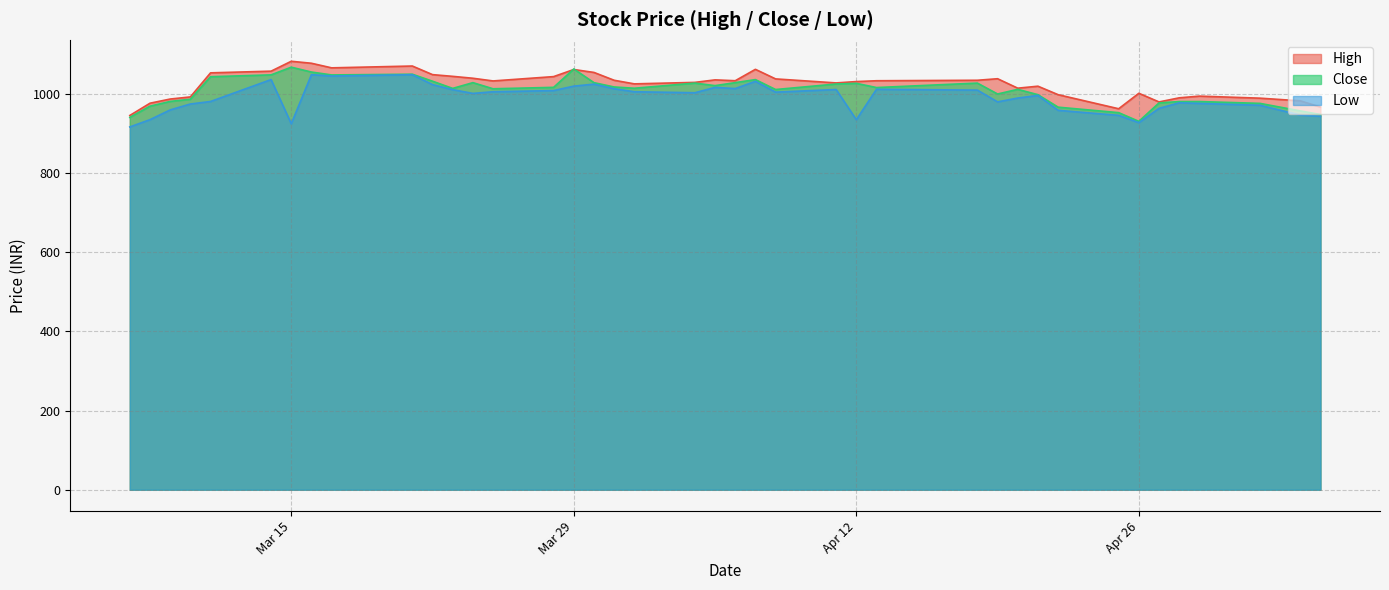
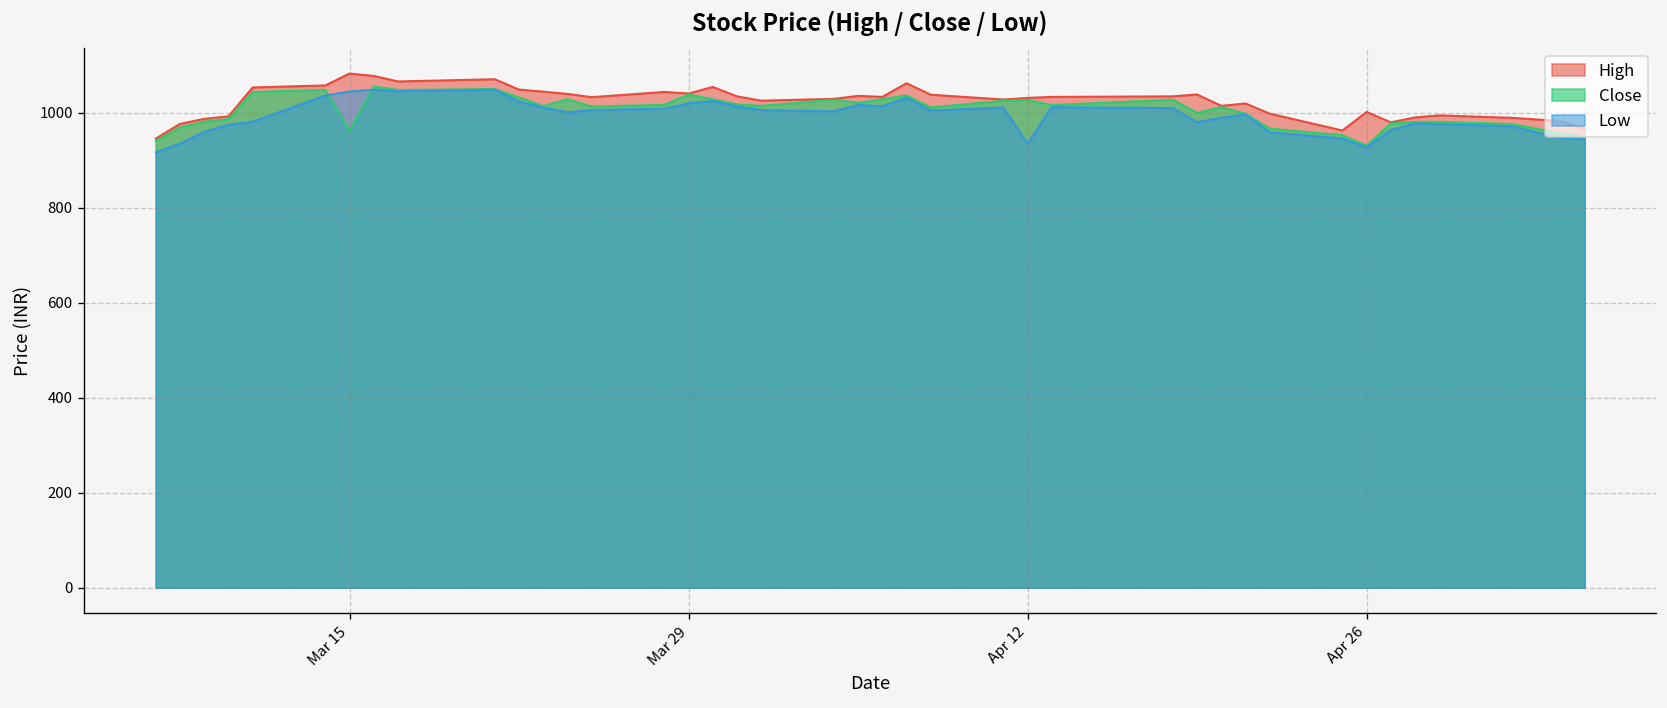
Close, Mar 15: 1070 -> 960
Low, Mar 15: 930 -> 1050
High, Mar 29: 1060 -> 1040
Close, Mar 29: 1060 -> 1040
